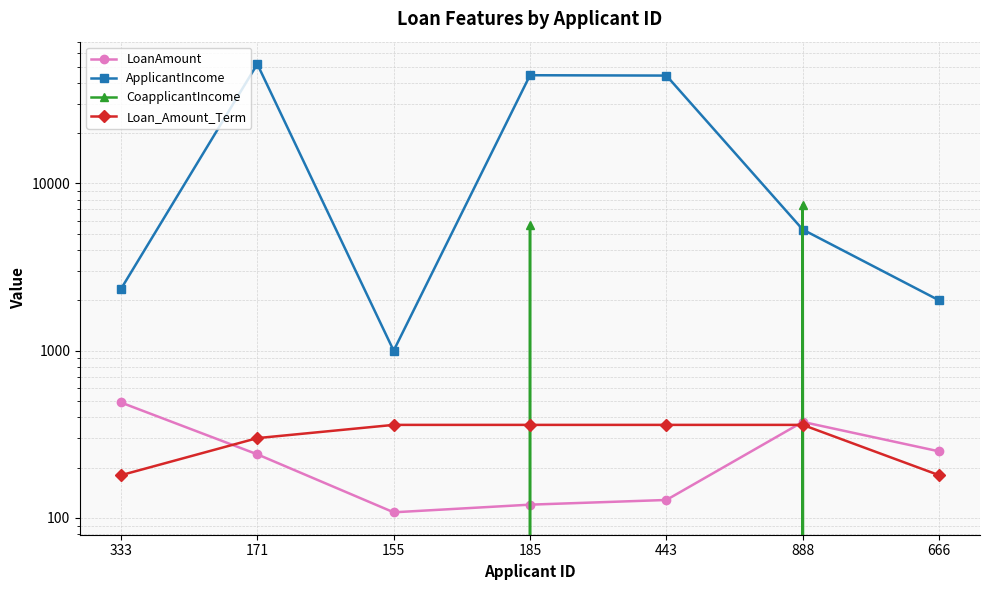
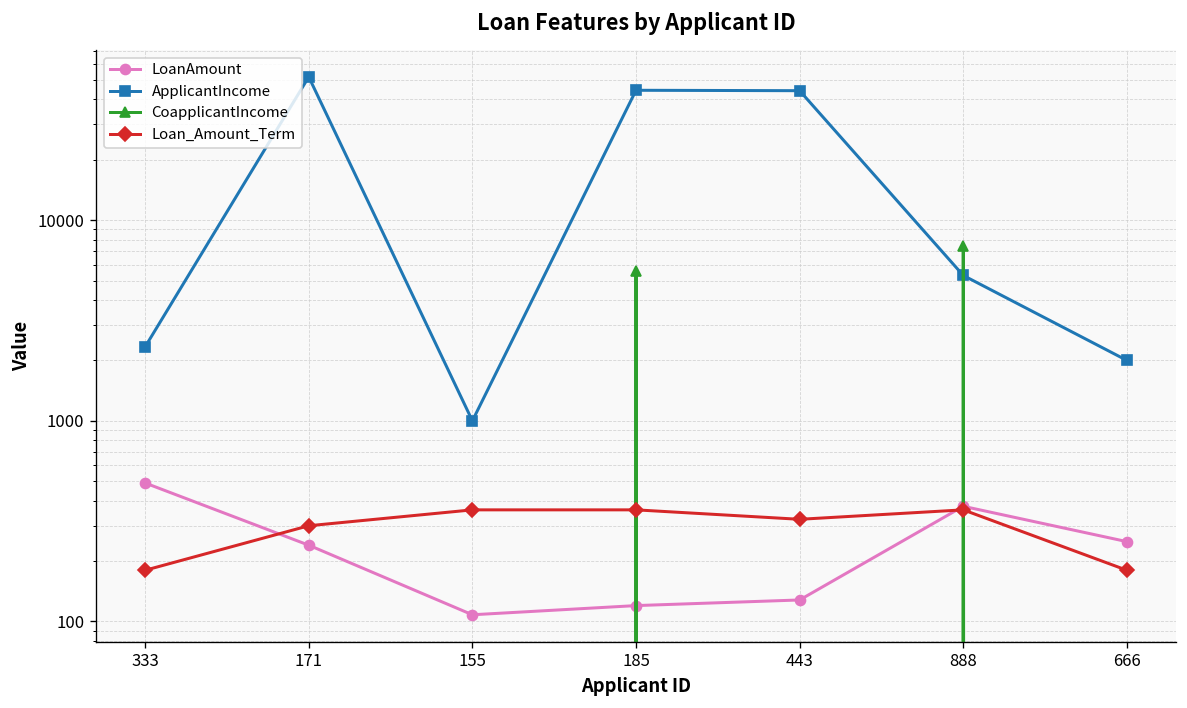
Loan_Amount_Term, 443: 360 -> 320
